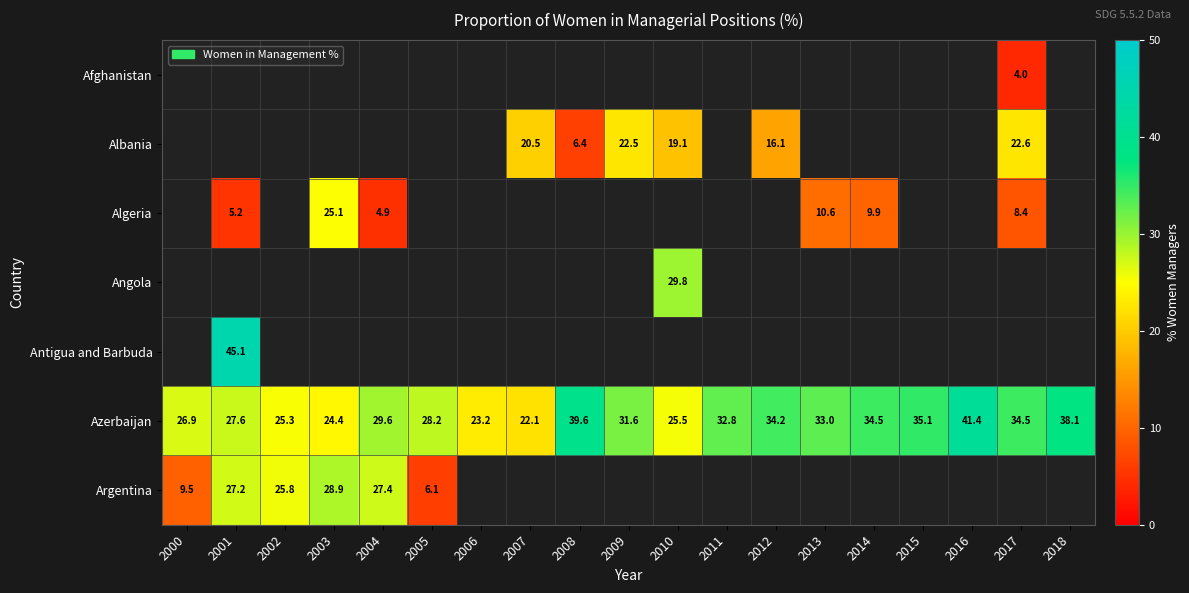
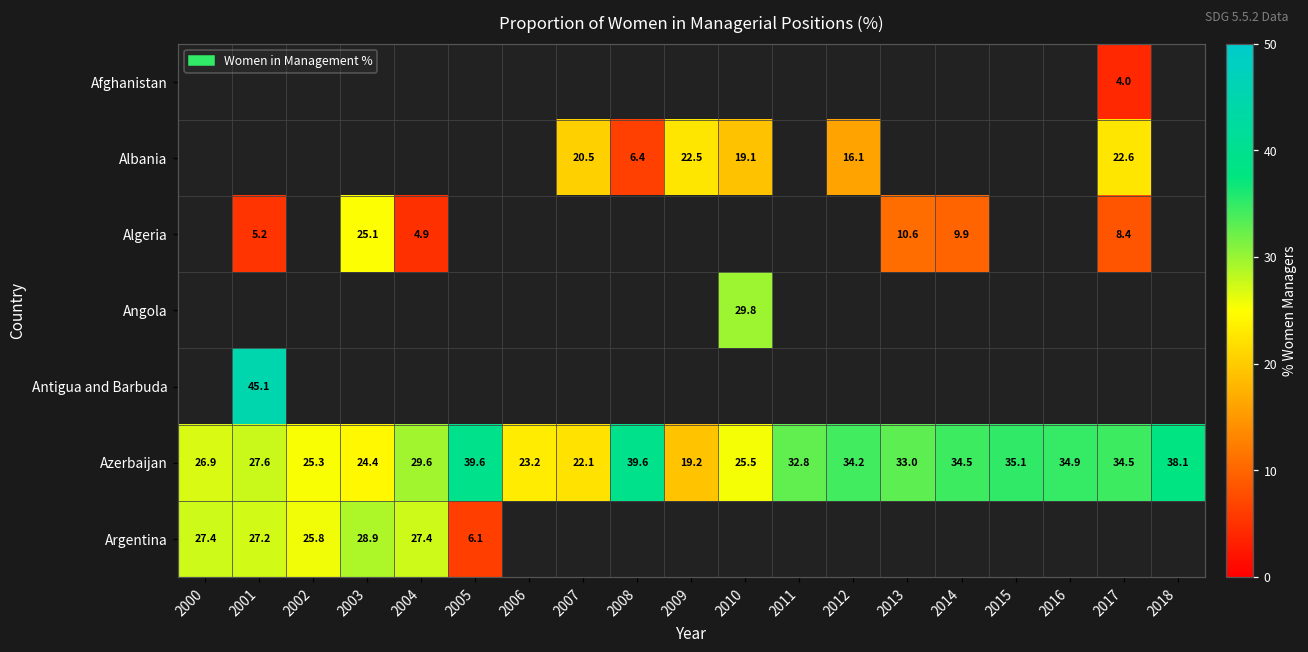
Azerbaijan, 2005: 28.2 -> 39.6
Azerbaijan, 2009: 31.6 -> 19.2
Azerbaijan, 2016: 41.4 -> 34.9
Argentina, 2000: 9.5 -> 27.4
